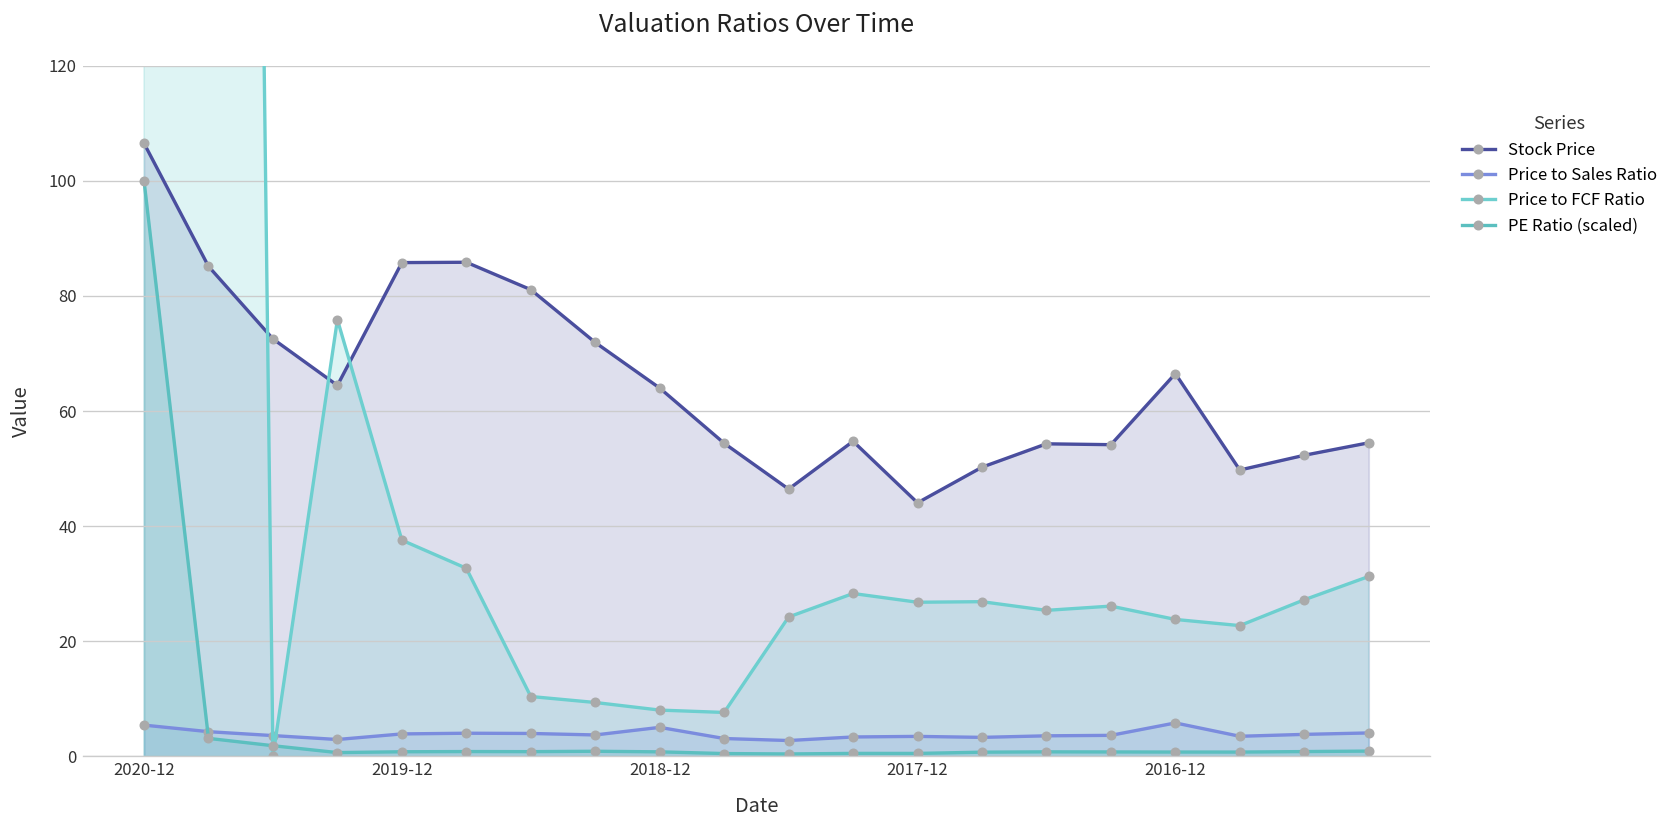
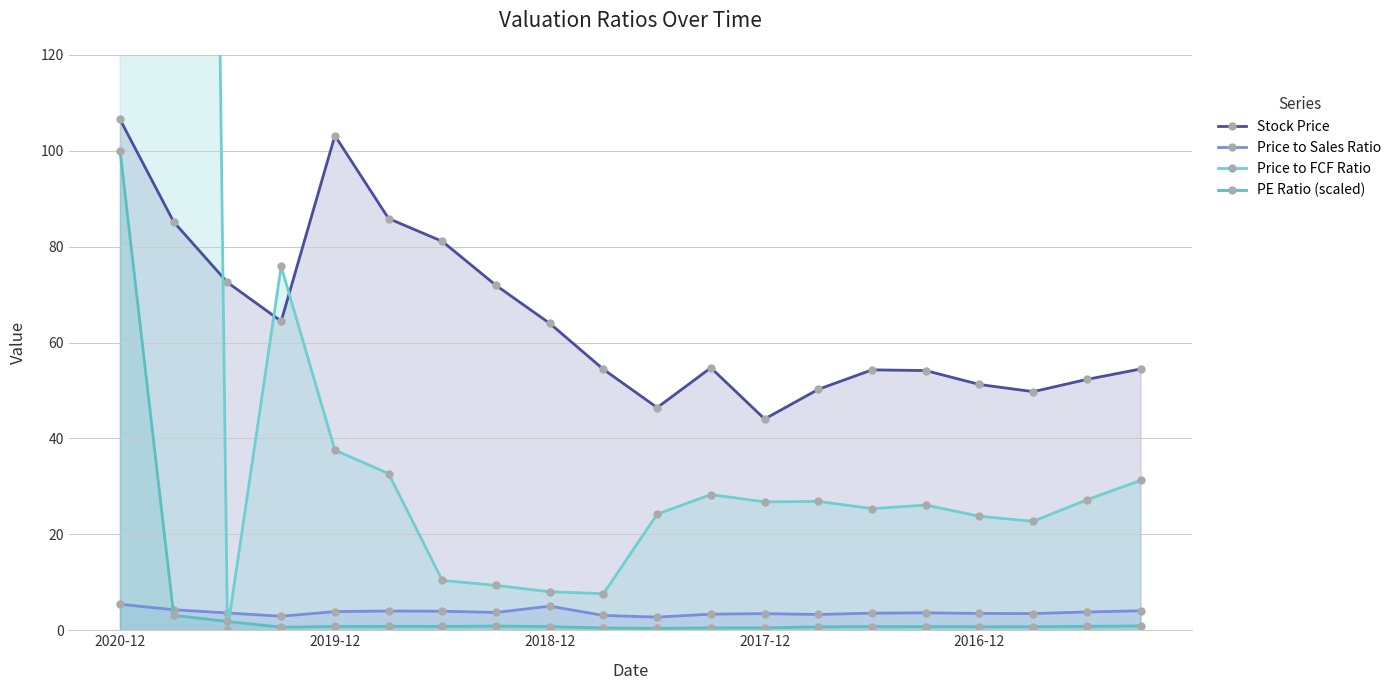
Stock Price, 2019-12: 86 -> 103
Stock Price, 2016-12: 67 -> 51
Price to Sales Ratio, 2016-12: 6 -> 4
